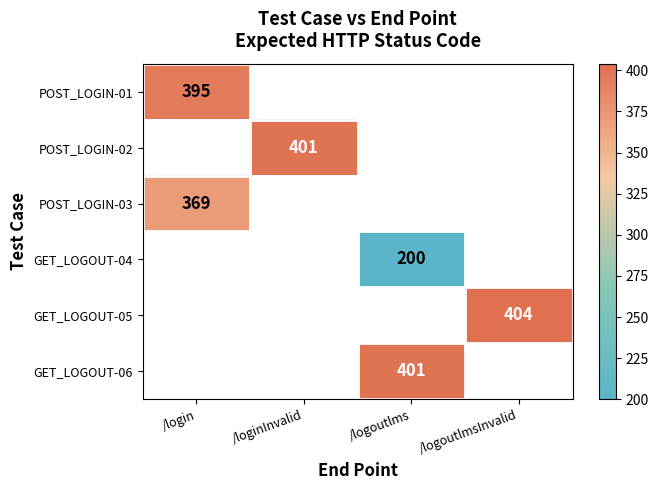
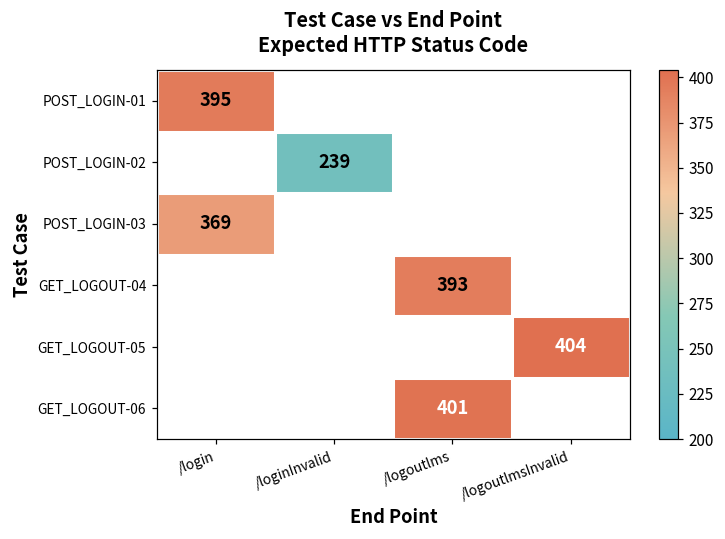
POST_LOGIN-02, /loginInvalid: 401 -> 239
GET_LOGOUT-04, /logoutlms: 200 -> 393
